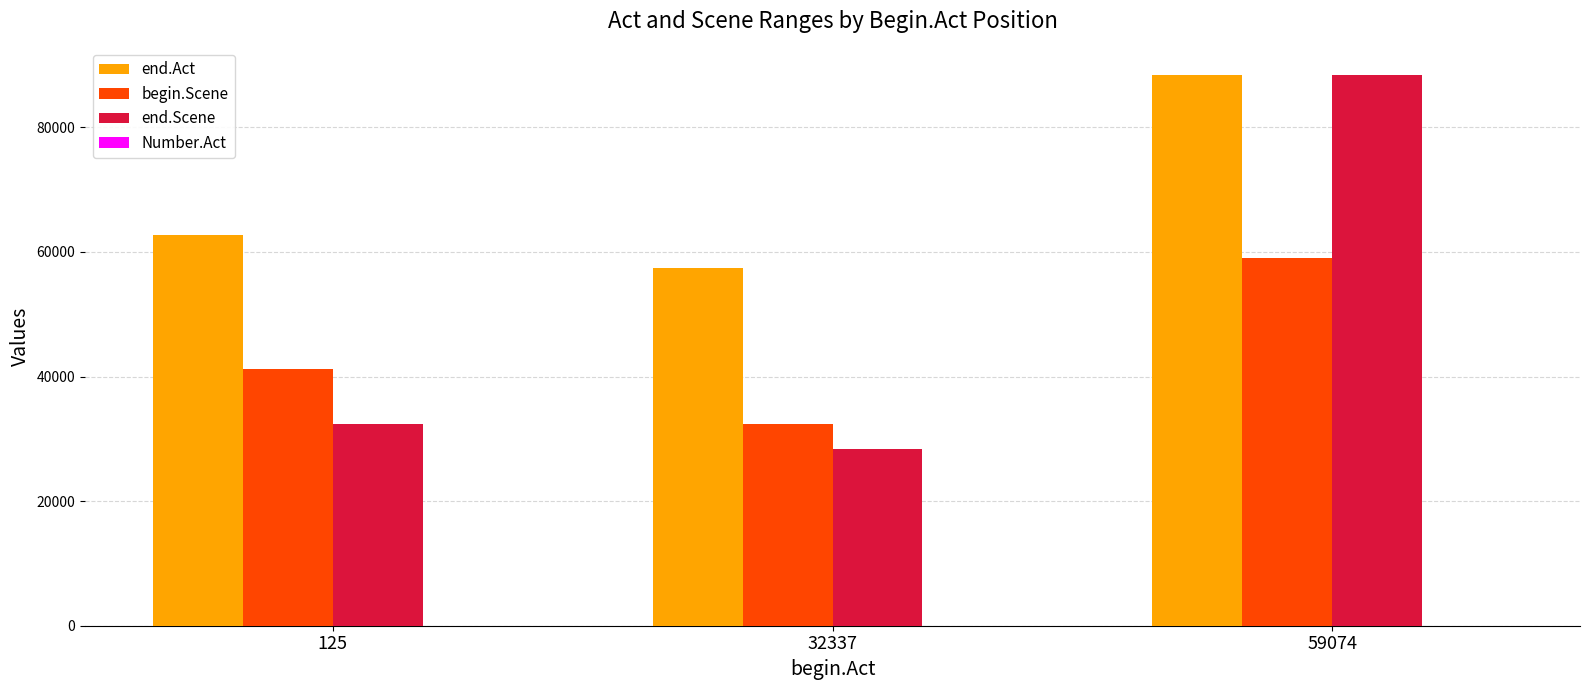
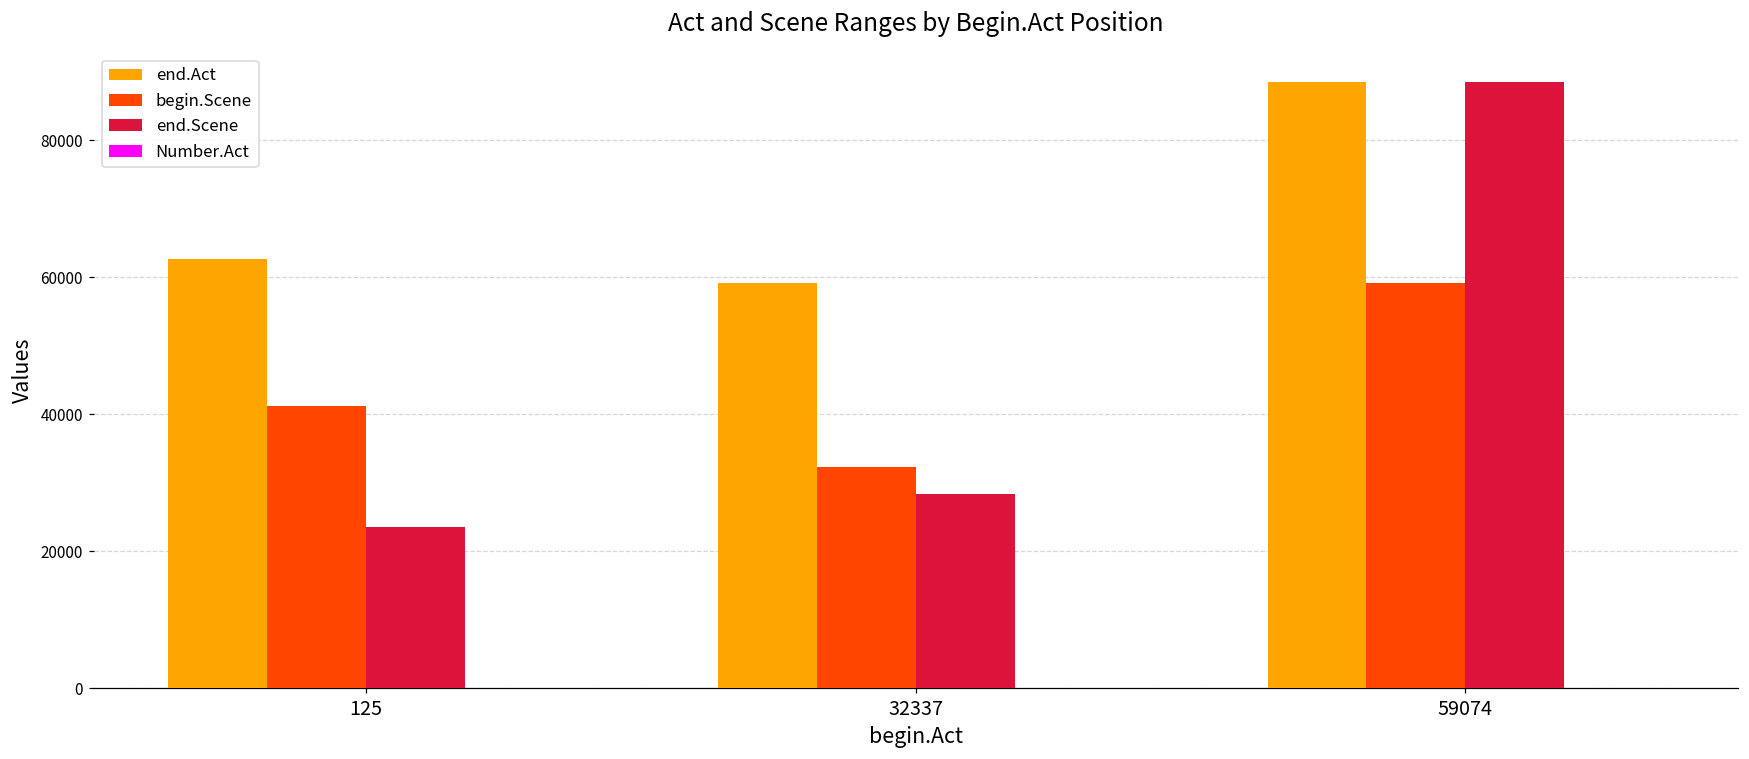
end.Scene, 125: 32000 -> 24000
end.Act, 32337: 57000 -> 59000
